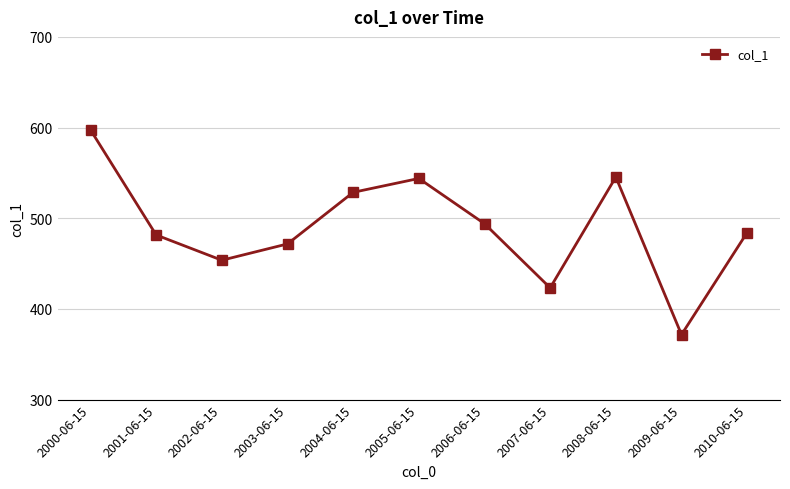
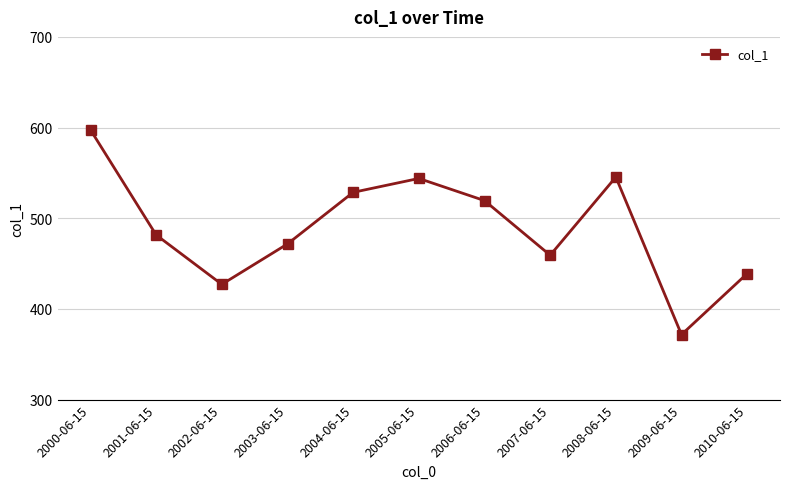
2002-06-15: 450 -> 430
2006-06-15: 490 -> 520
2007-06-15: 420 -> 460
2010-06-15: 480 -> 440
